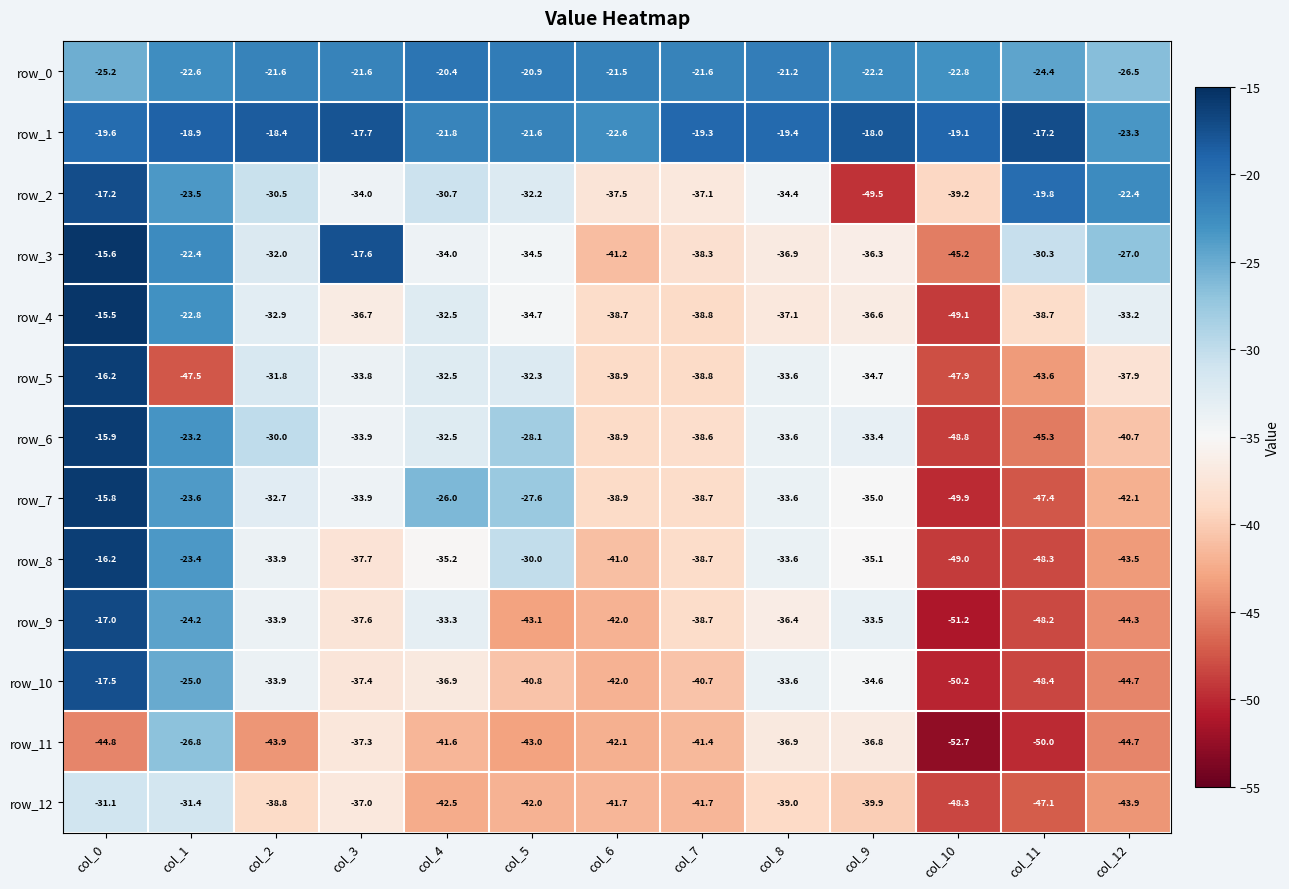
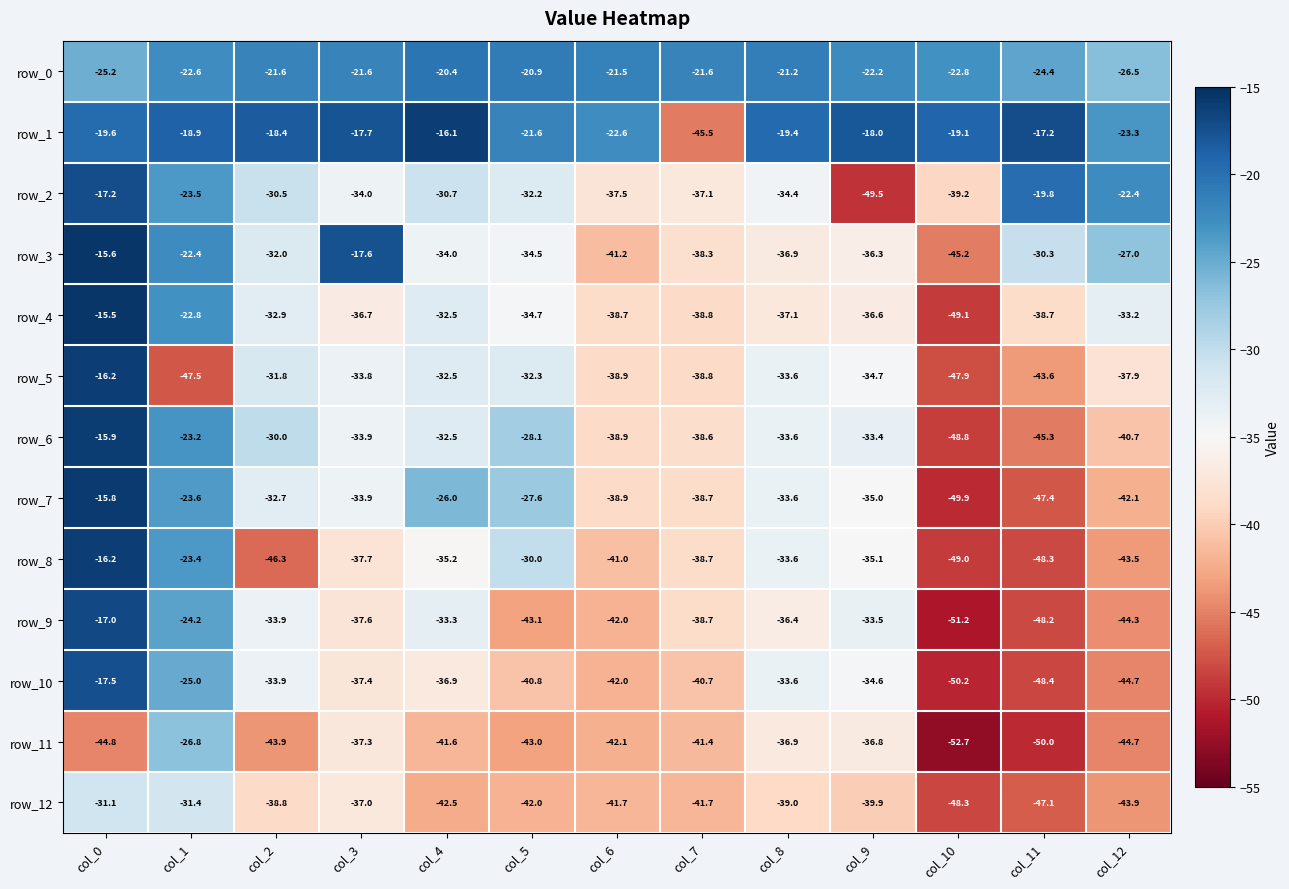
row_1, col_4: -21.8 -> -16.1
row_1, col_7: -19.3 -> -45.5
row_8, col_2: -33.9 -> -46.3
